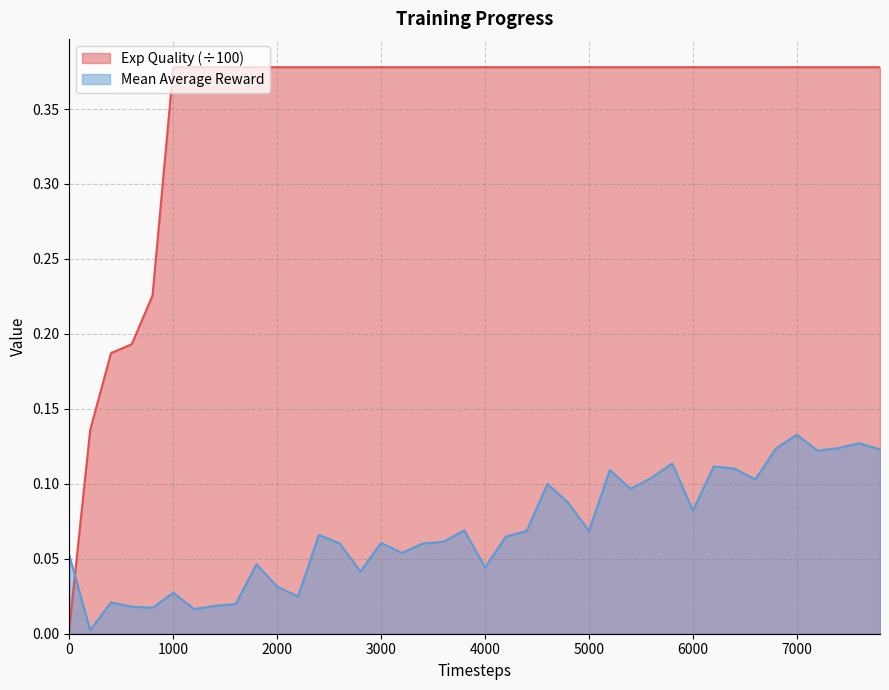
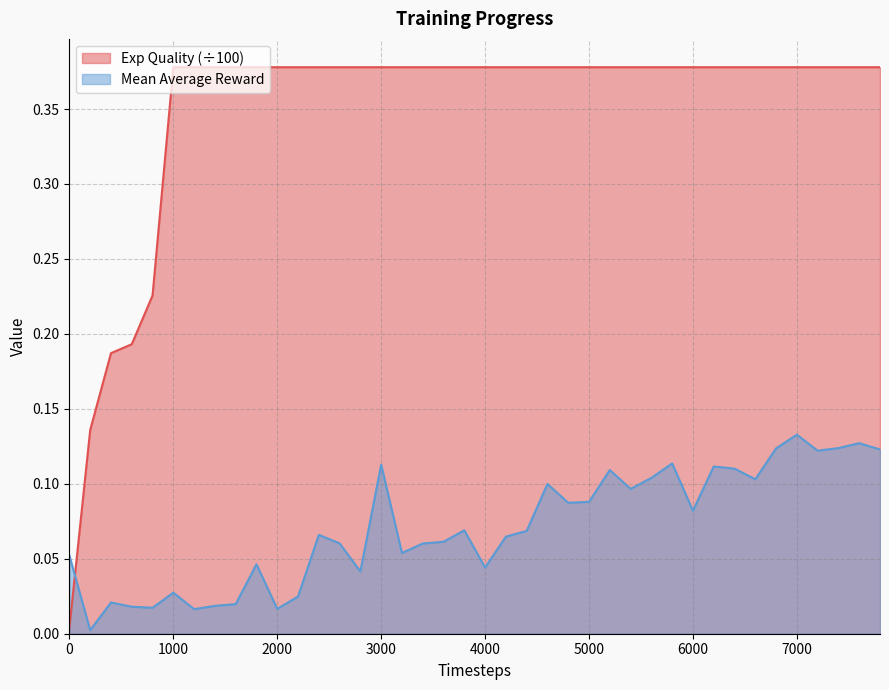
Mean Average Reward, 2000: 0.031 -> 0.017
Mean Average Reward, 3000: 0.061 -> 0.113
Mean Average Reward, 5000: 0.069 -> 0.088
